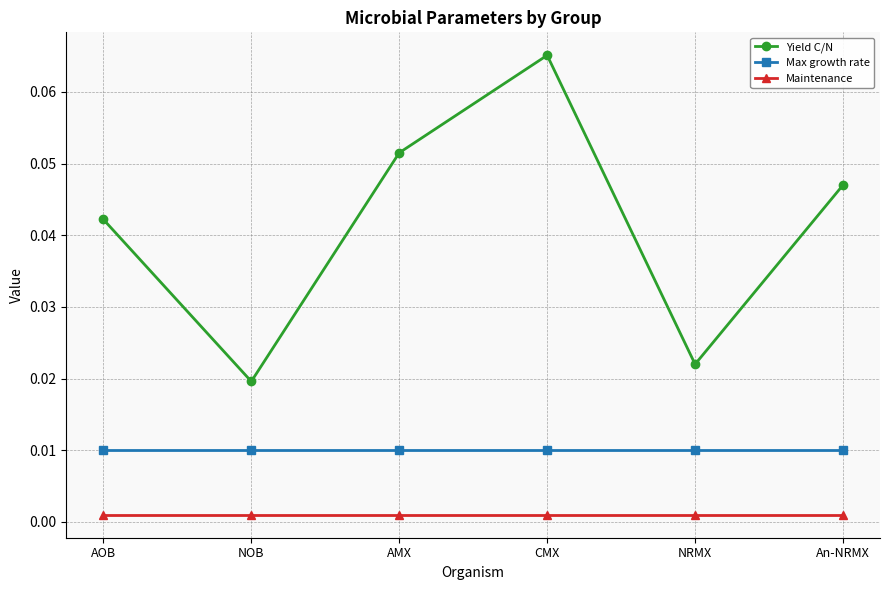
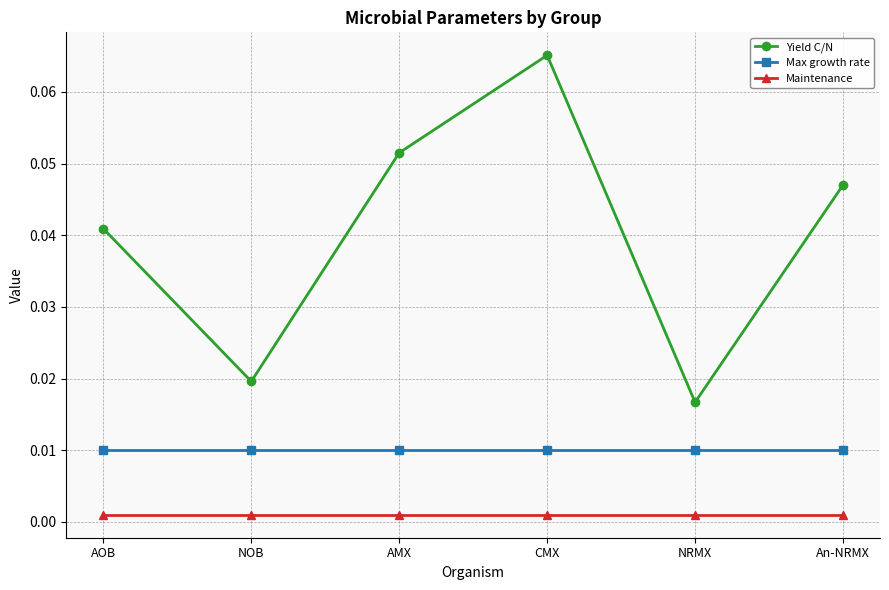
Yield C/N, AOB: 0.042 -> 0.041
Yield C/N, NRMX: 0.022 -> 0.017
